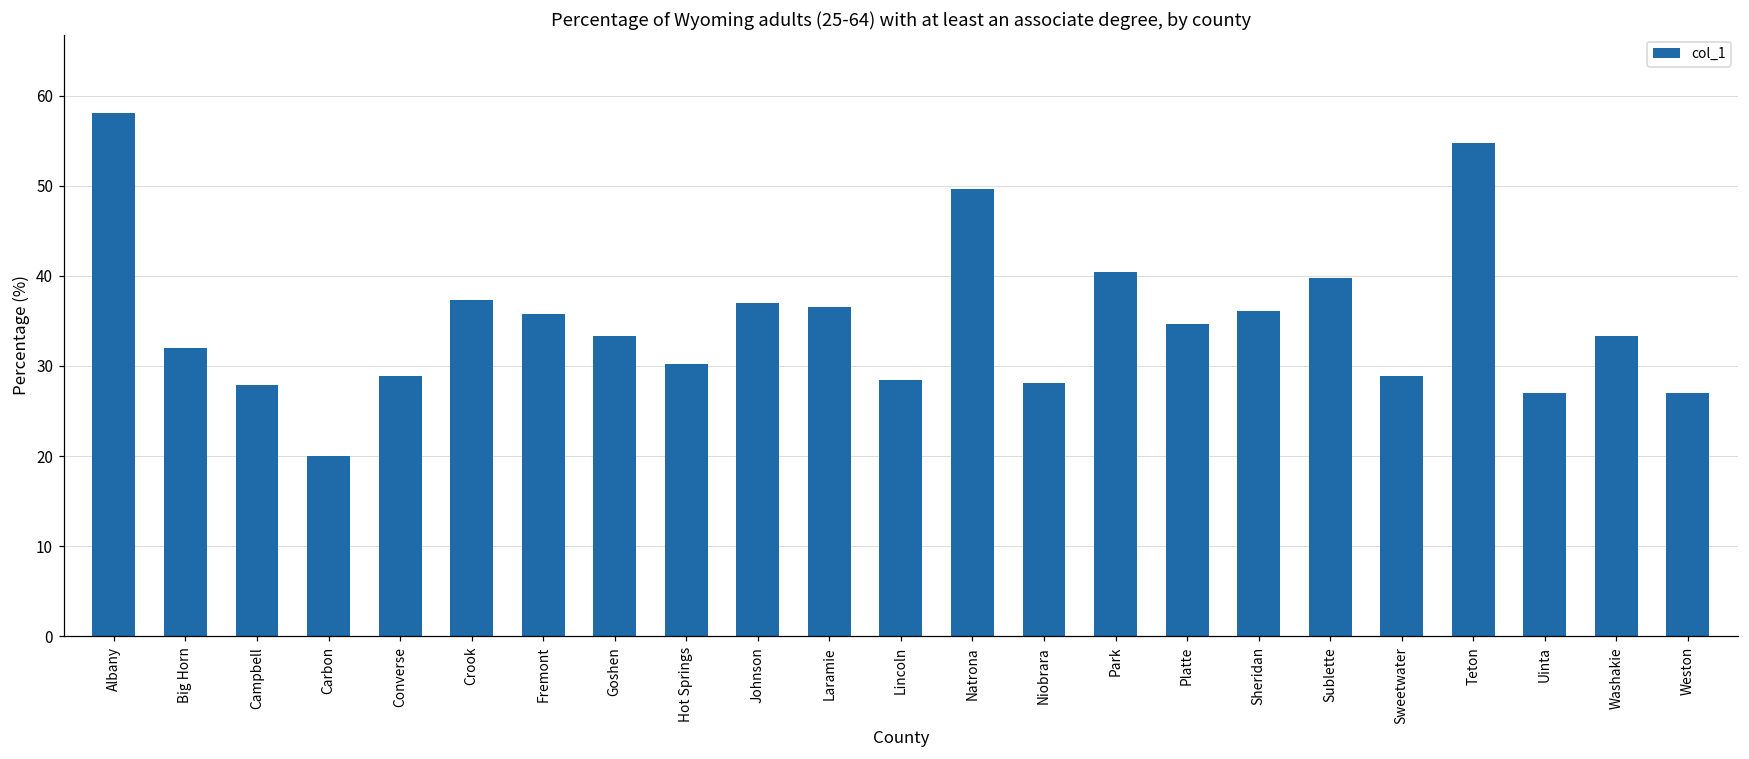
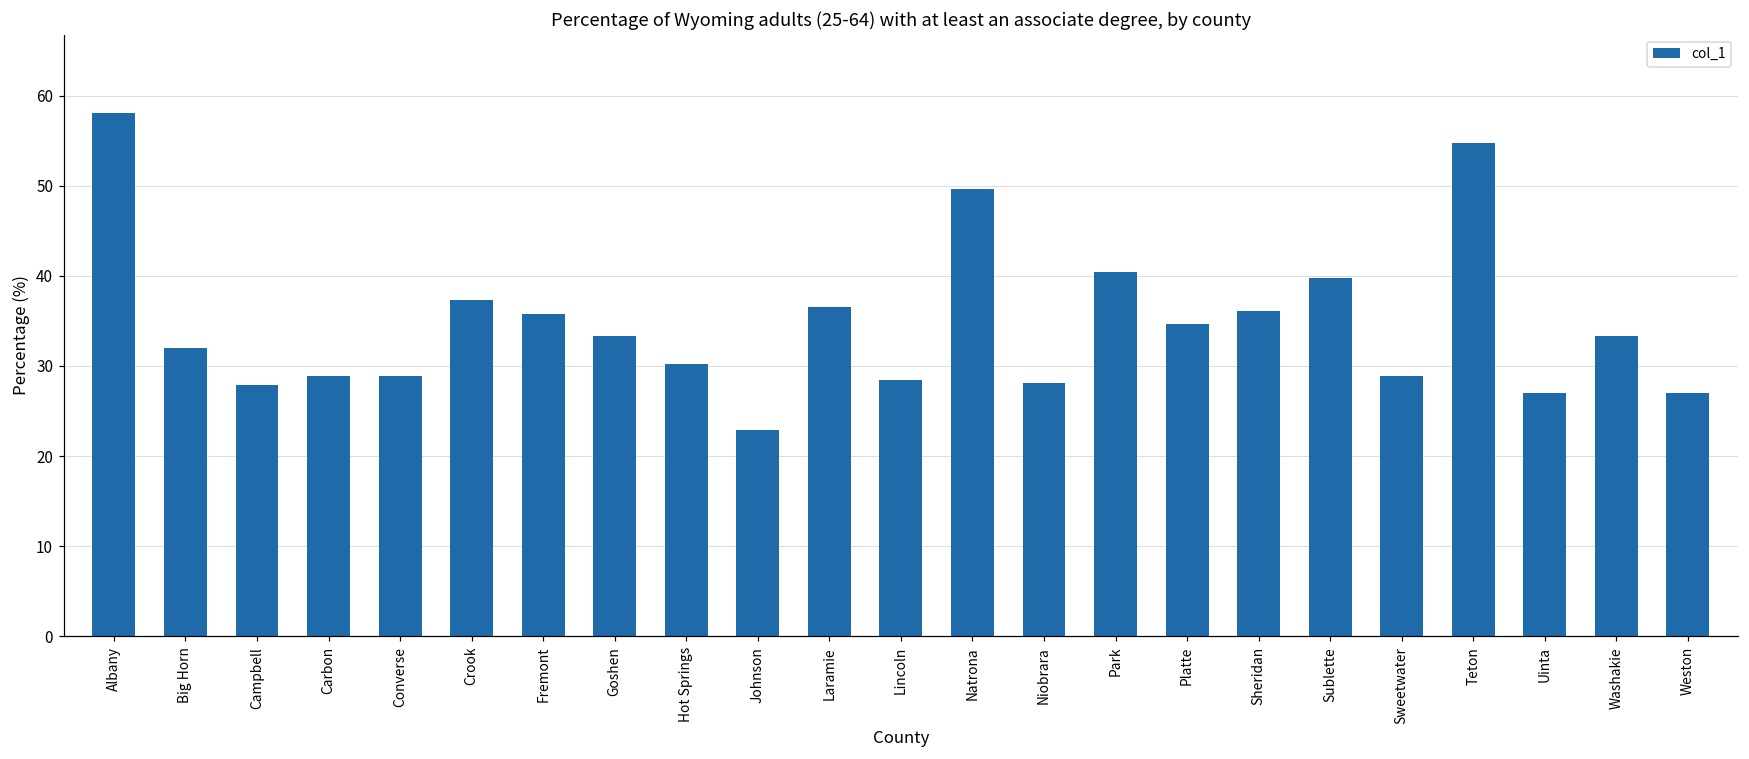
Carbon: 20 -> 29
Johnson: 37 -> 23
